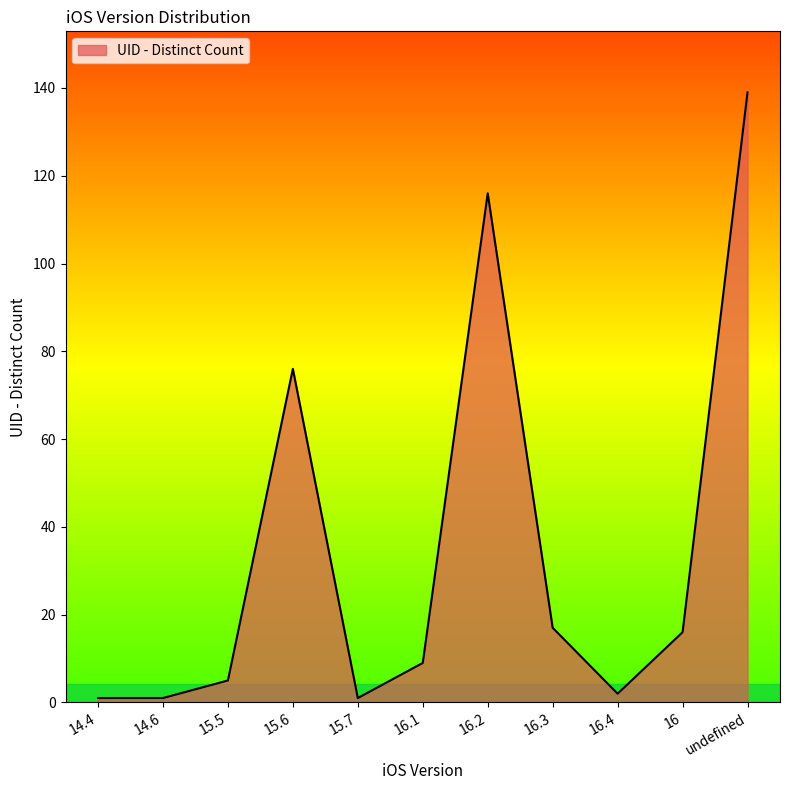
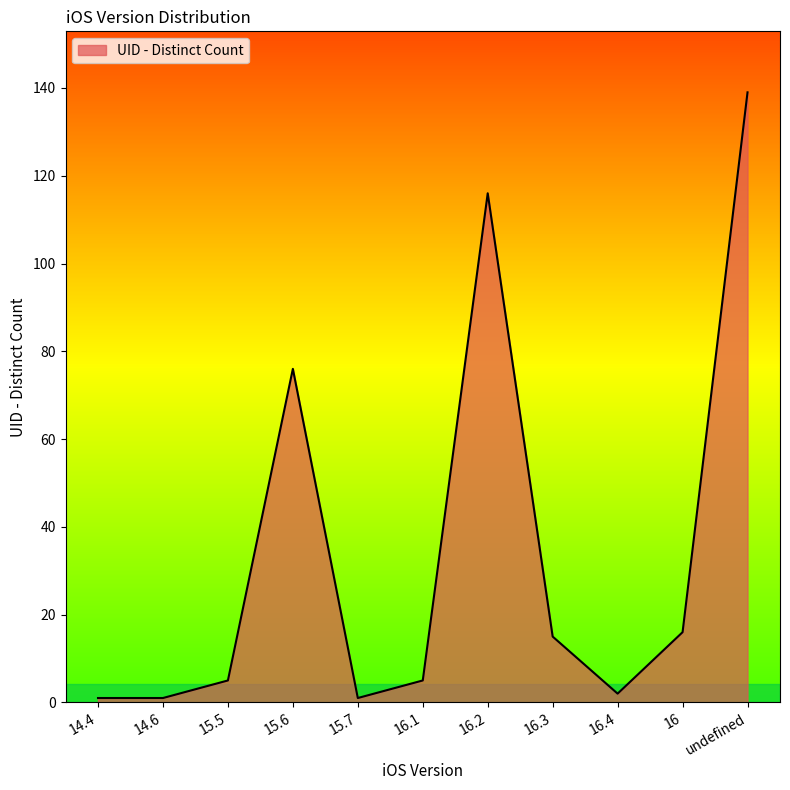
16.1: 9 -> 5
16.3: 17 -> 15
